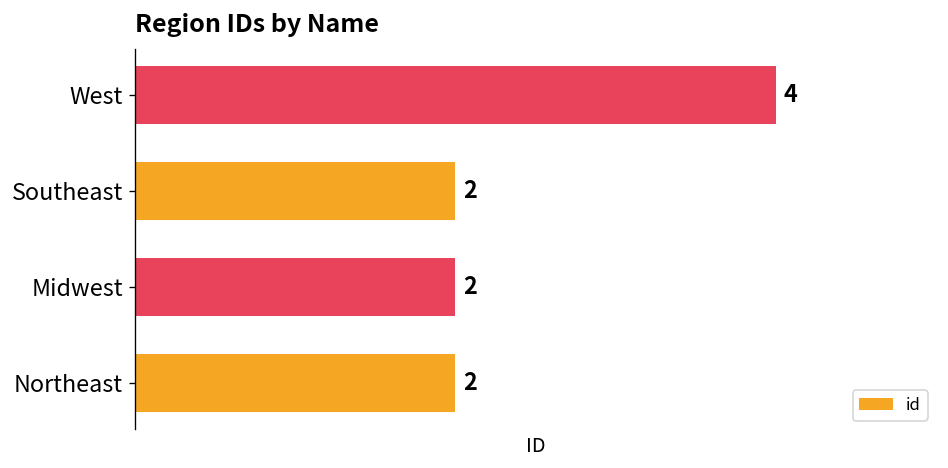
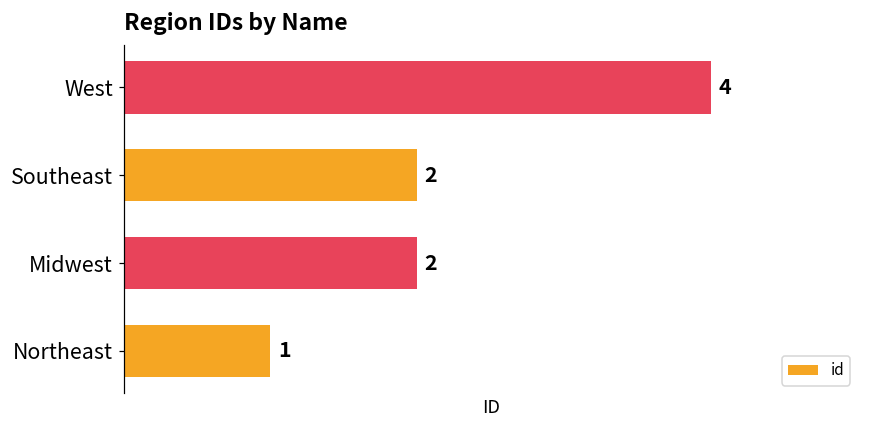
Northeast: 2 -> 1
